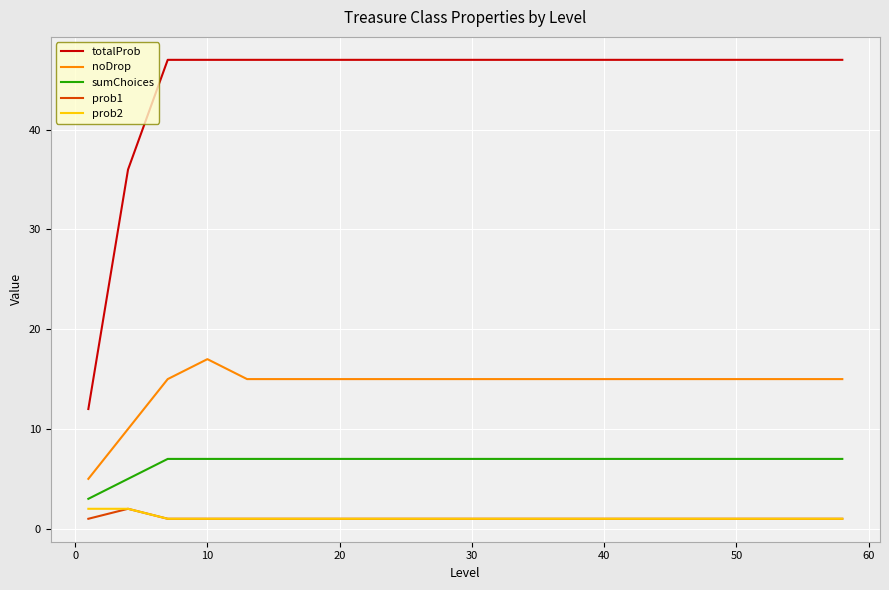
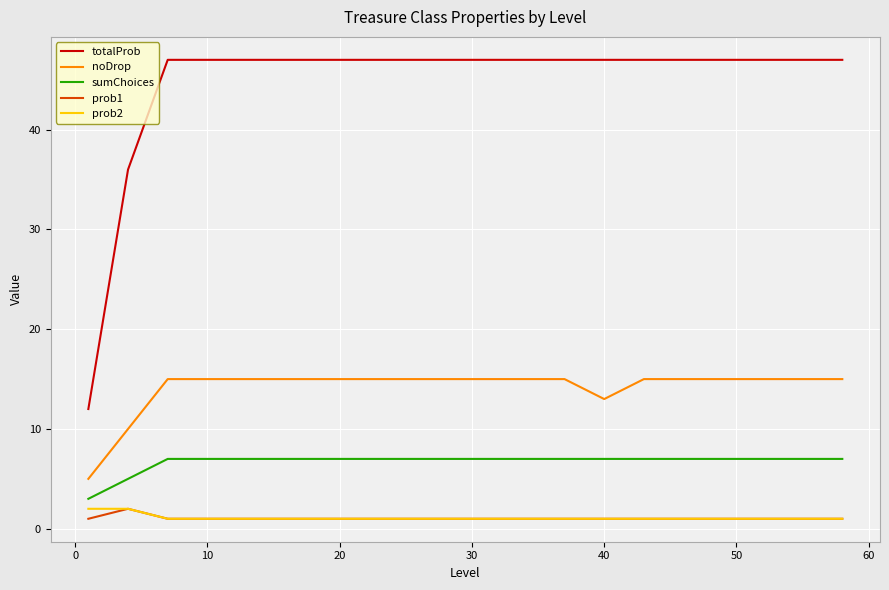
noDrop, 10: 17 -> 15
noDrop, 40: 15 -> 13
